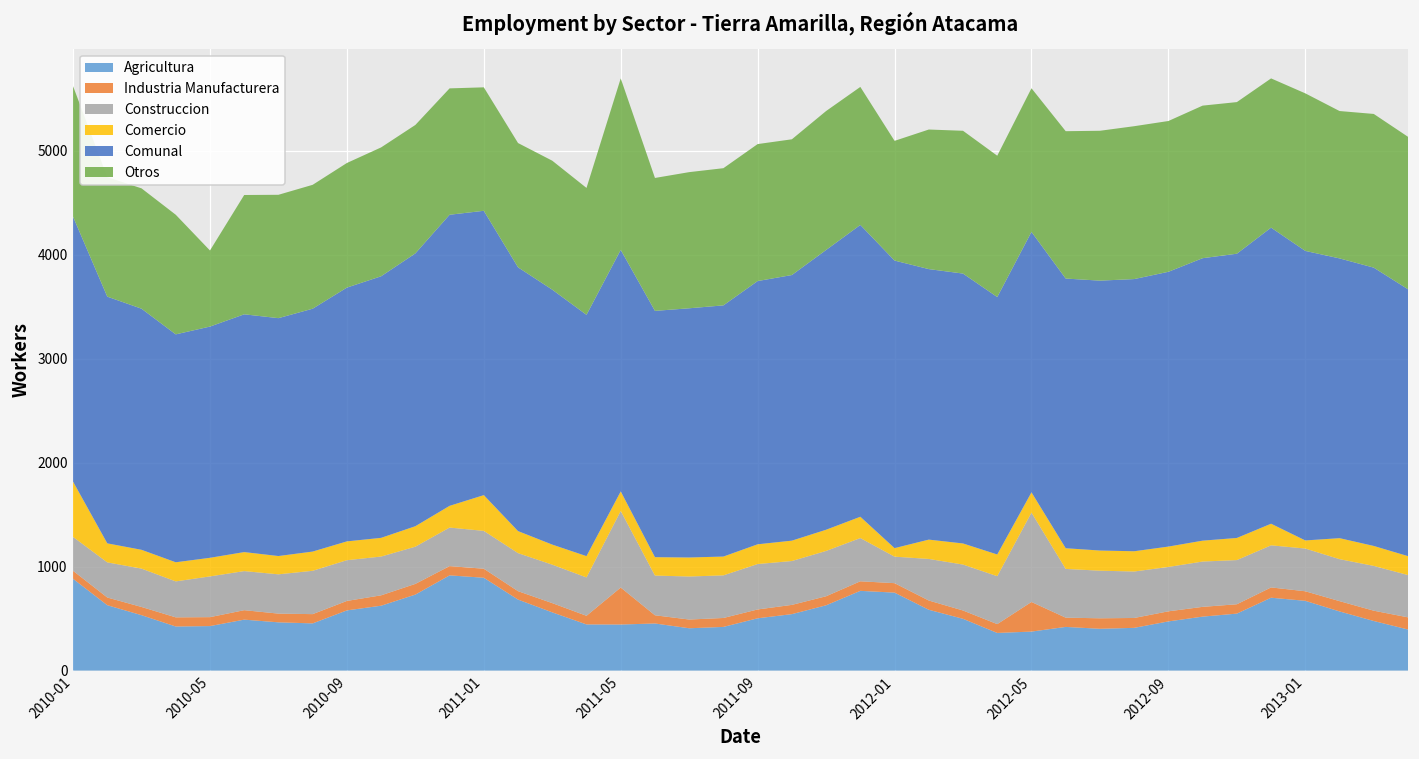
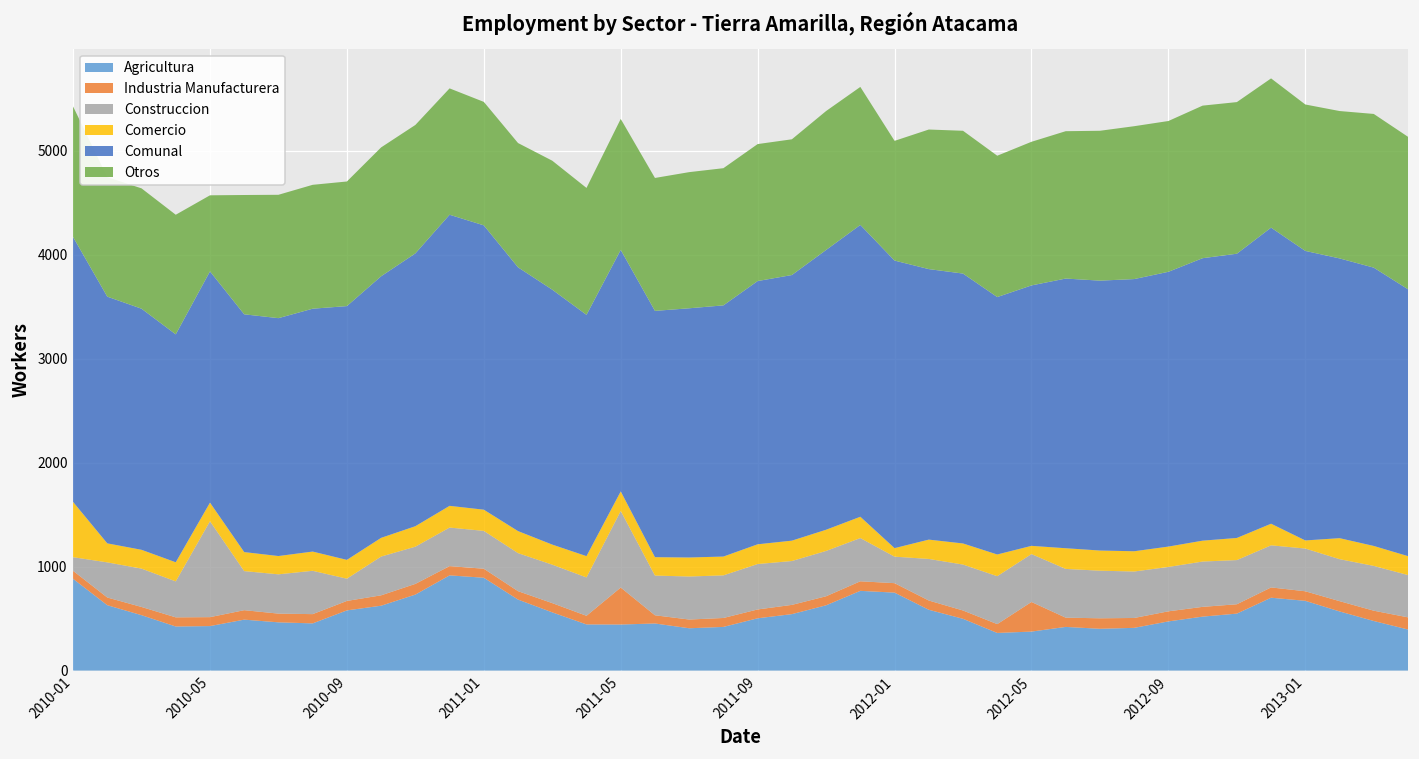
Construccion, 2010-01: 300 -> 100
Construccion, 2010-05: 400 -> 900
Construccion, 2010-09: 400 -> 200
Comercio, 2011-01: 300 -> 200
Otros, 2011-05: 1700 -> 1300
Construccion, 2012-05: 900 -> 500
Comercio, 2012-05: 200 -> 100
Otros, 2013-01: 1500 -> 1400
